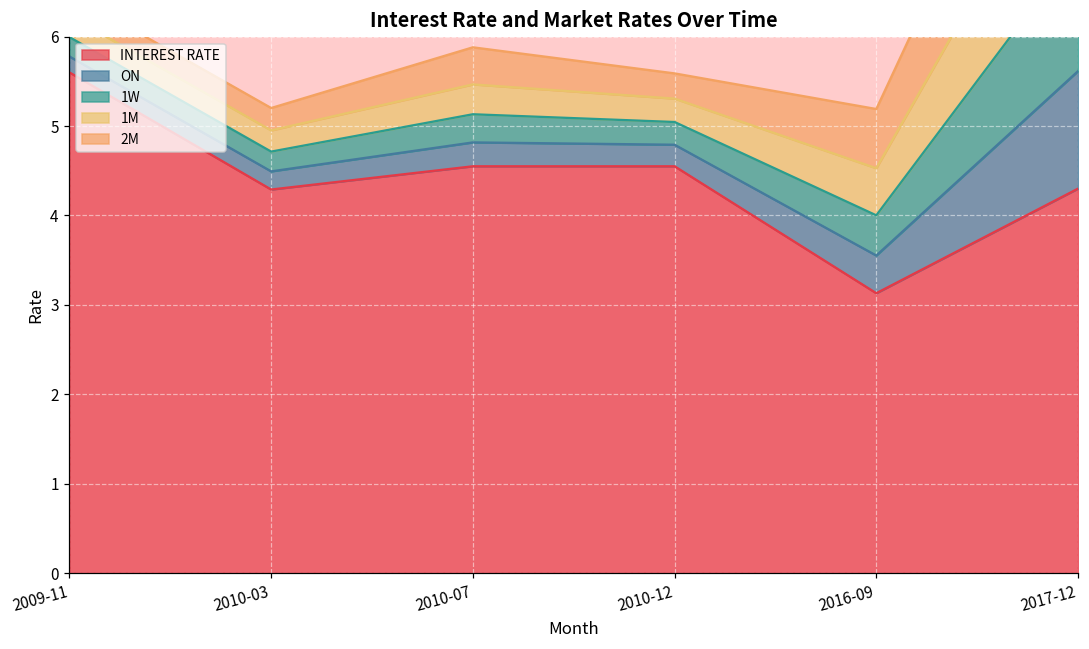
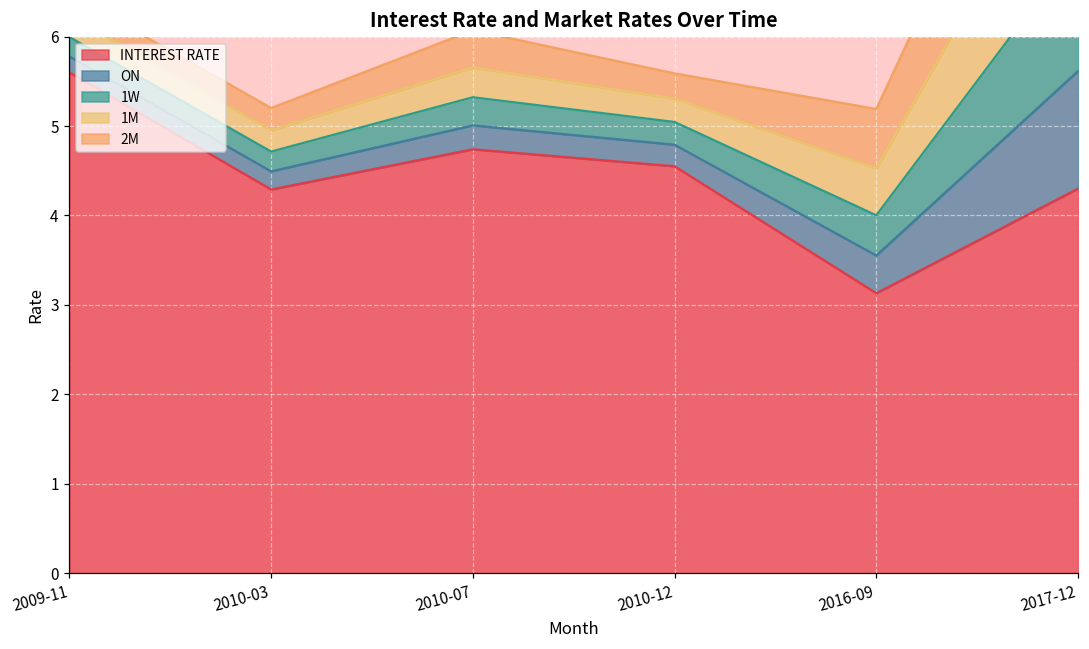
INTEREST RATE, 2010-07: 4.6 -> 4.7
